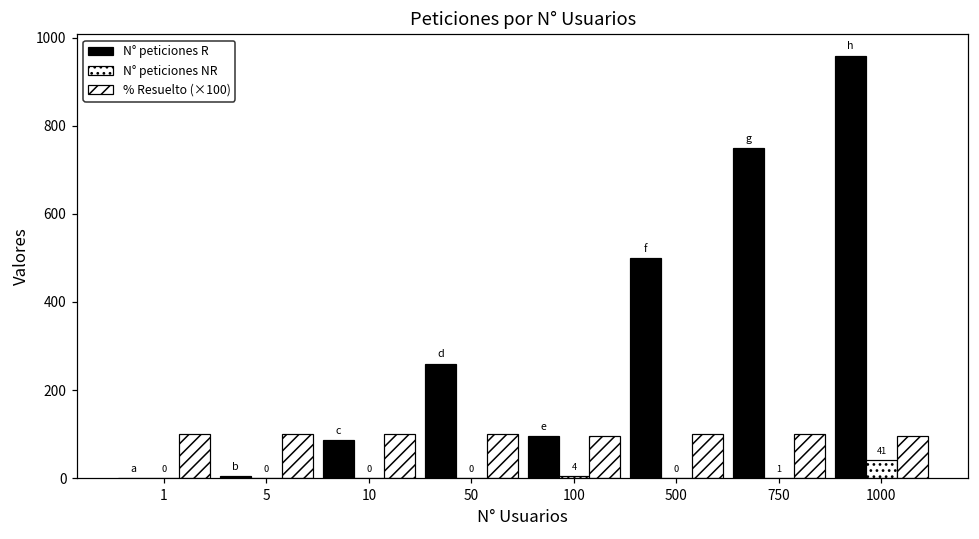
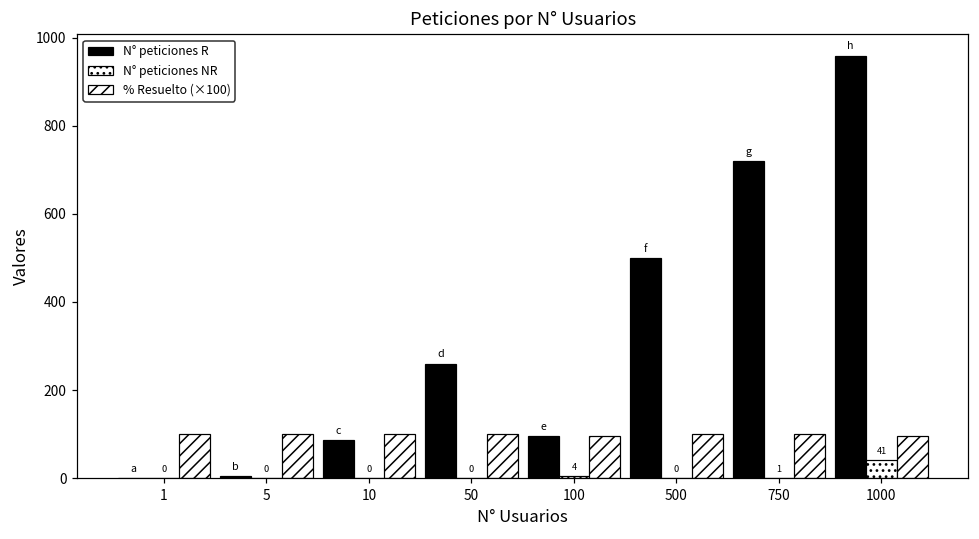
N° peticiones R, 750: 750 -> 720
